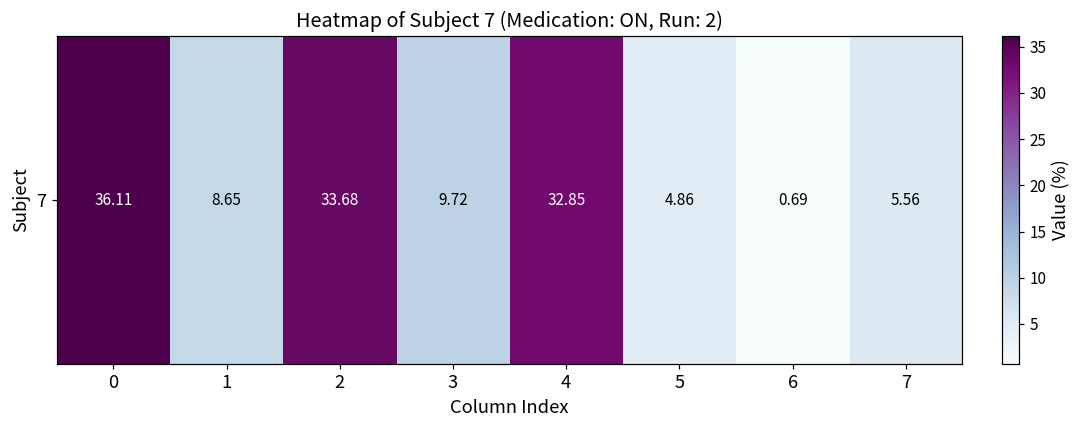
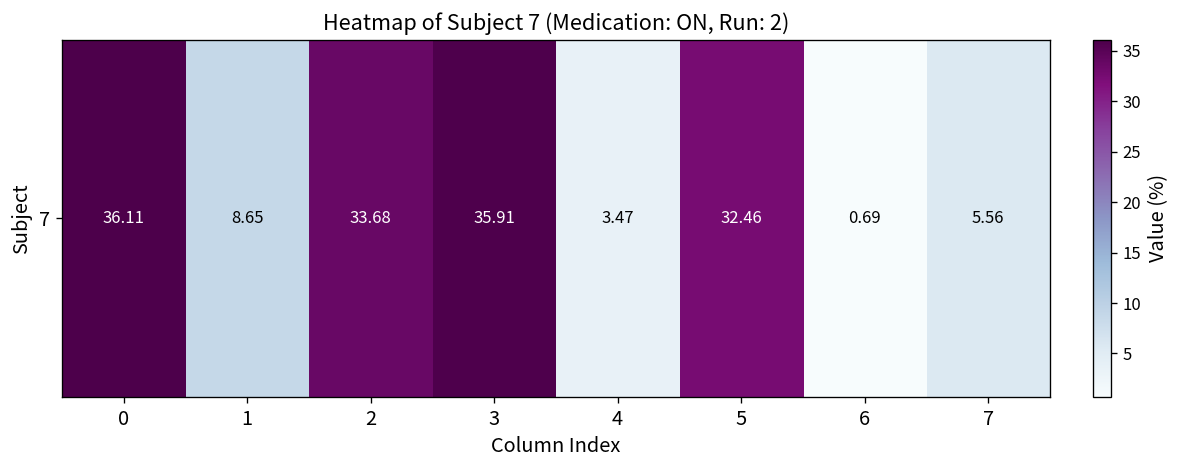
7, 3: 9.72 -> 35.91
7, 4: 32.85 -> 3.47
7, 5: 4.86 -> 32.46
